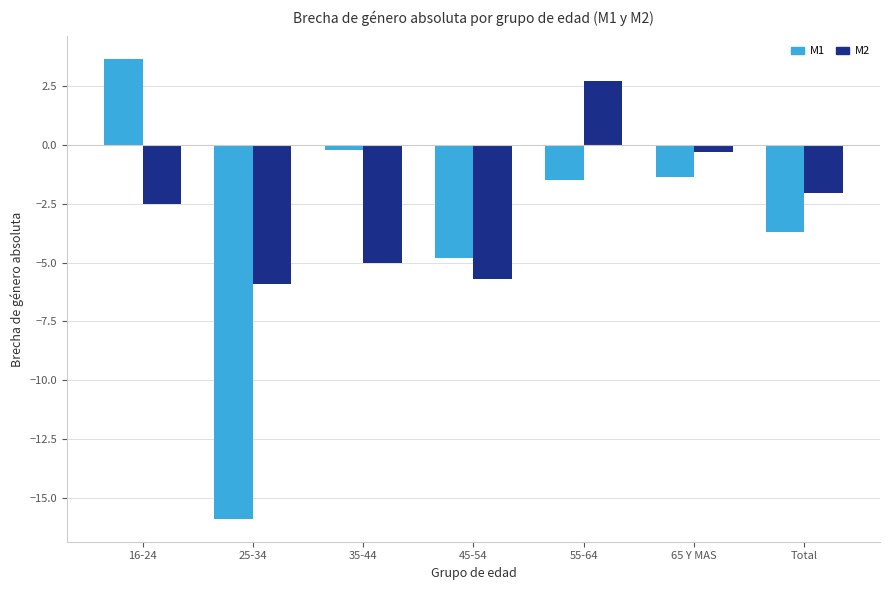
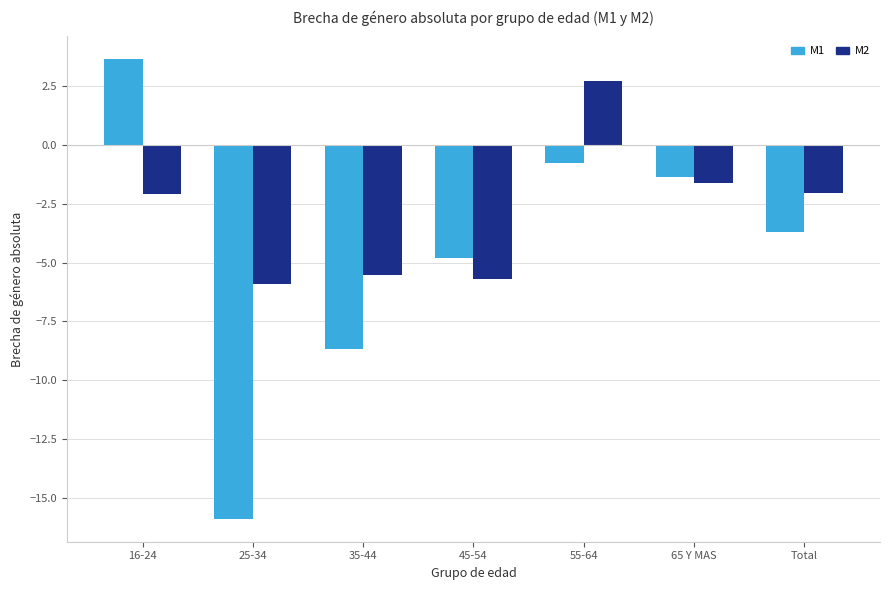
M2, 16-24: -2.5 -> -2.1
M1, 35-44: -0.2 -> -8.7
M2, 35-44: -5.0 -> -5.5
M1, 55-64: -1.5 -> -0.8
M2, 65 Y MAS: -0.3 -> -1.6
